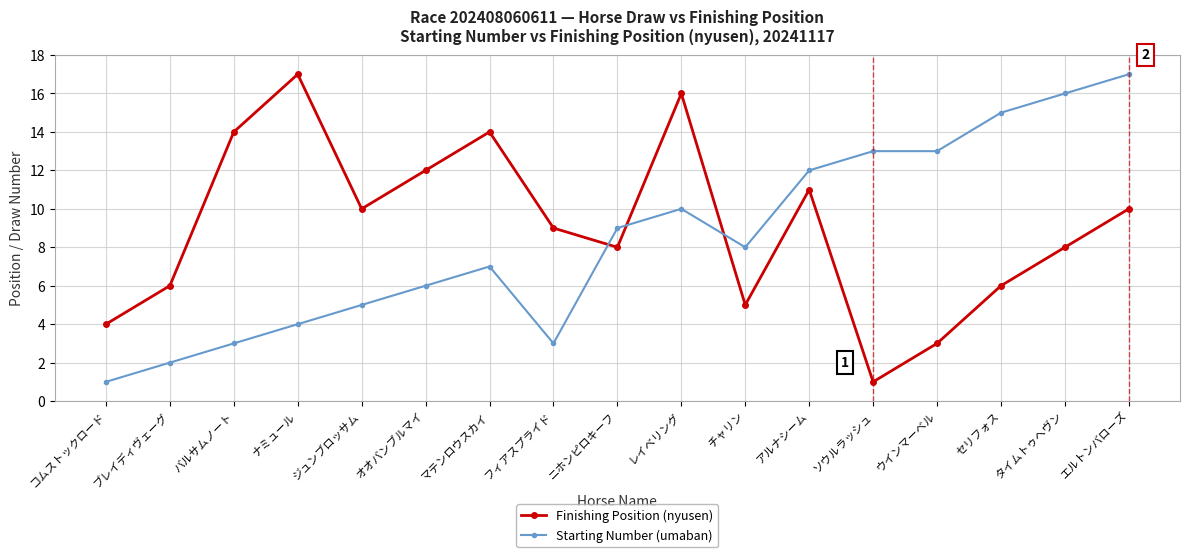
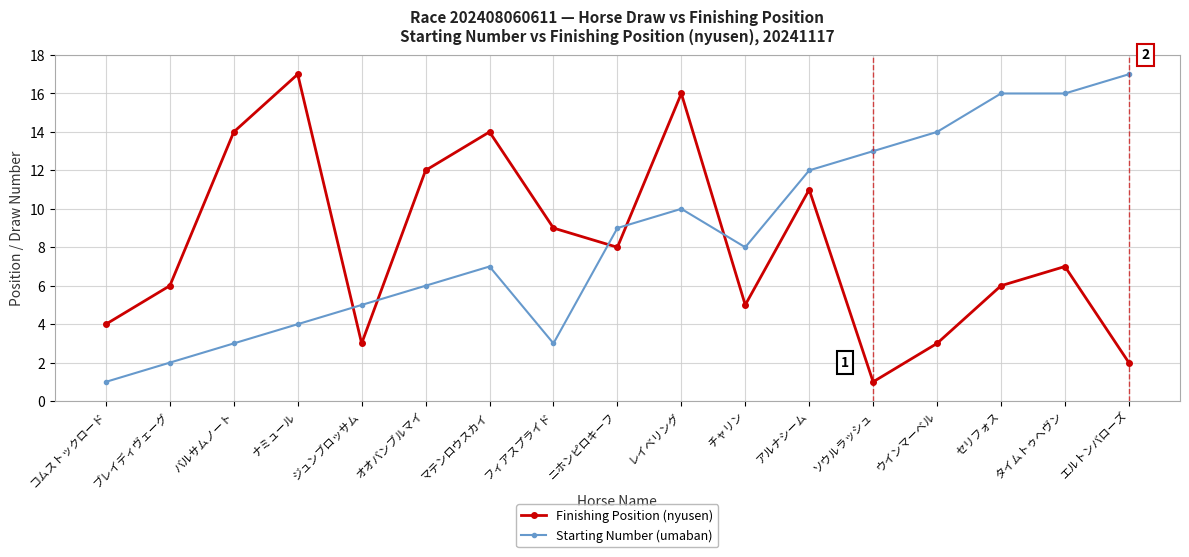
Finishing Position (nyusen), ジュンブロッサム: 10 -> 3
Starting Number (umaban), ウインマーベル: 13 -> 14
Starting Number (umaban), セリフォス: 15 -> 16
Finishing Position (nyusen), タイムトゥヘヴン: 8 -> 7
Finishing Position (nyusen), エルトンバローズ: 10 -> 2
